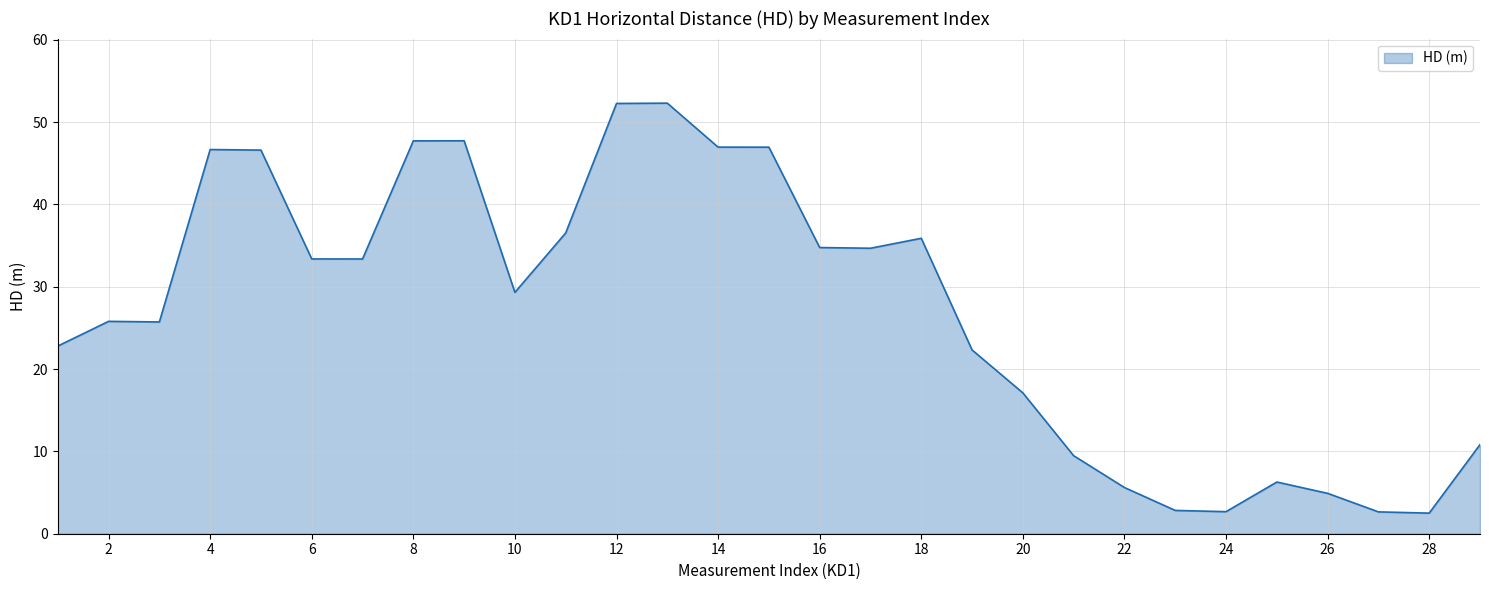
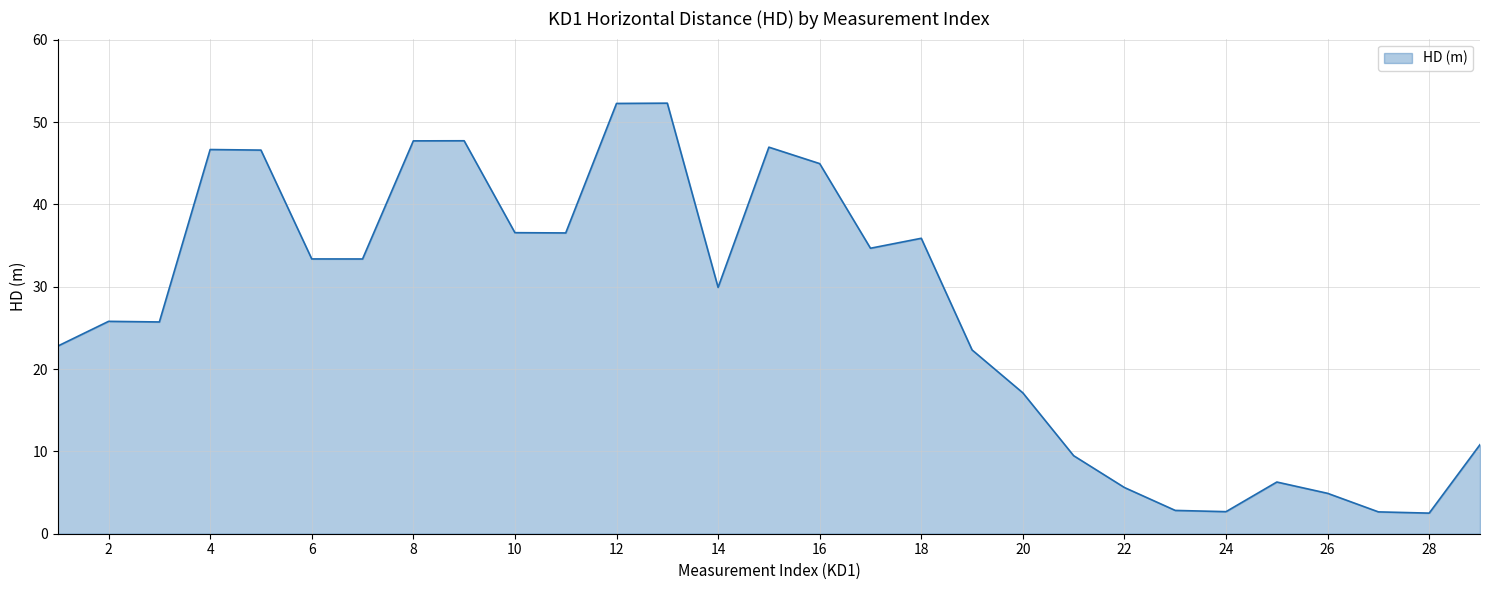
10: 29 -> 37
14: 47 -> 30
16: 35 -> 45
